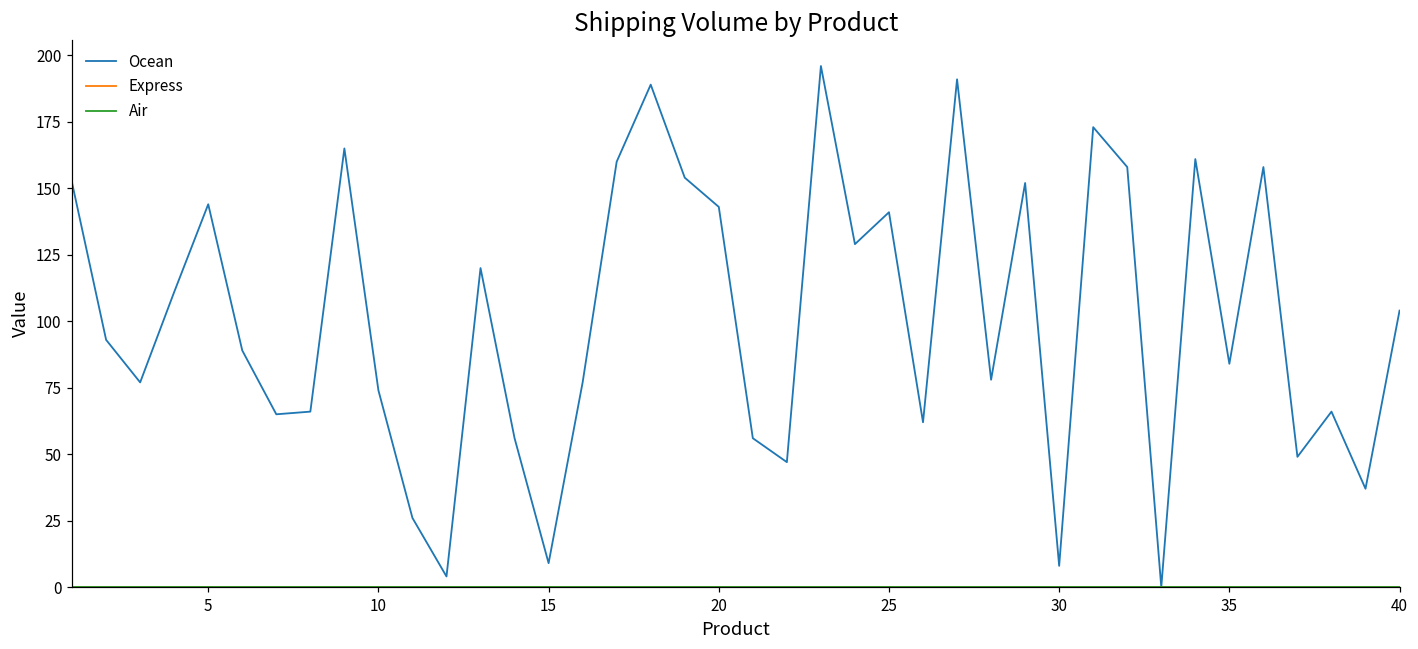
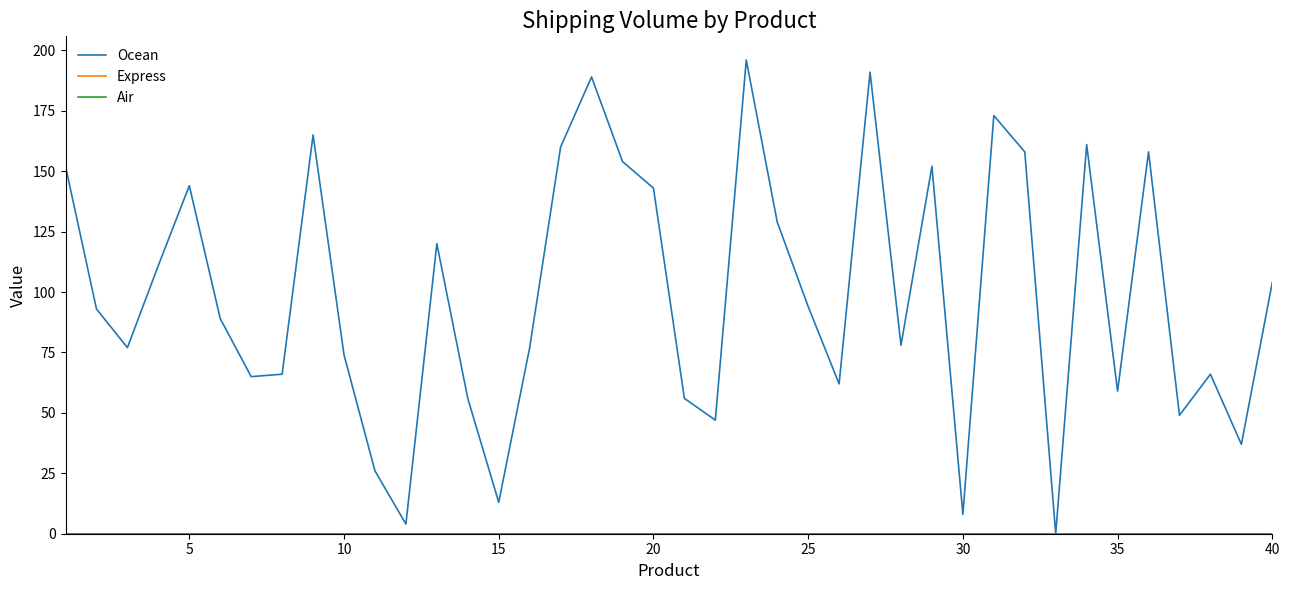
Ocean, 15: 9 -> 13
Ocean, 25: 141 -> 94
Ocean, 35: 84 -> 59
